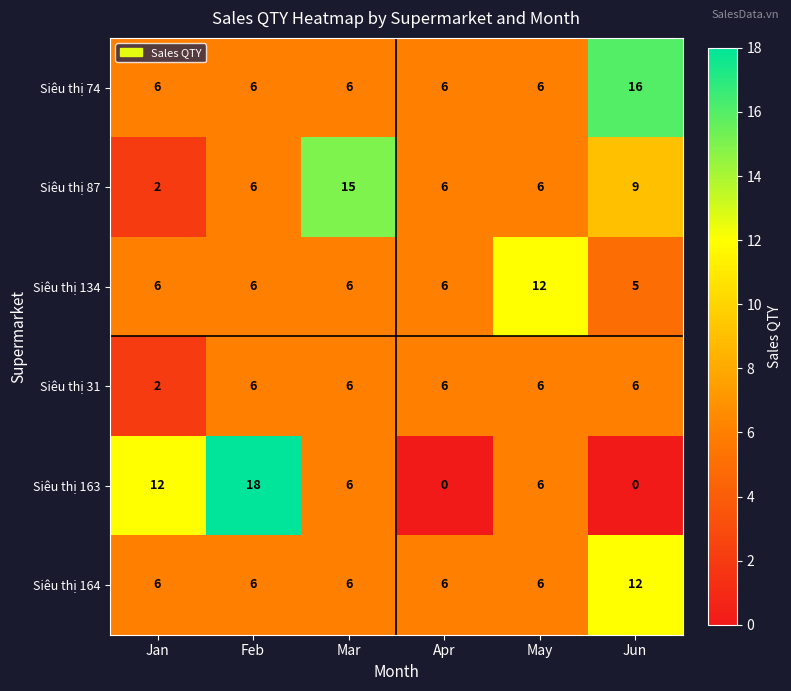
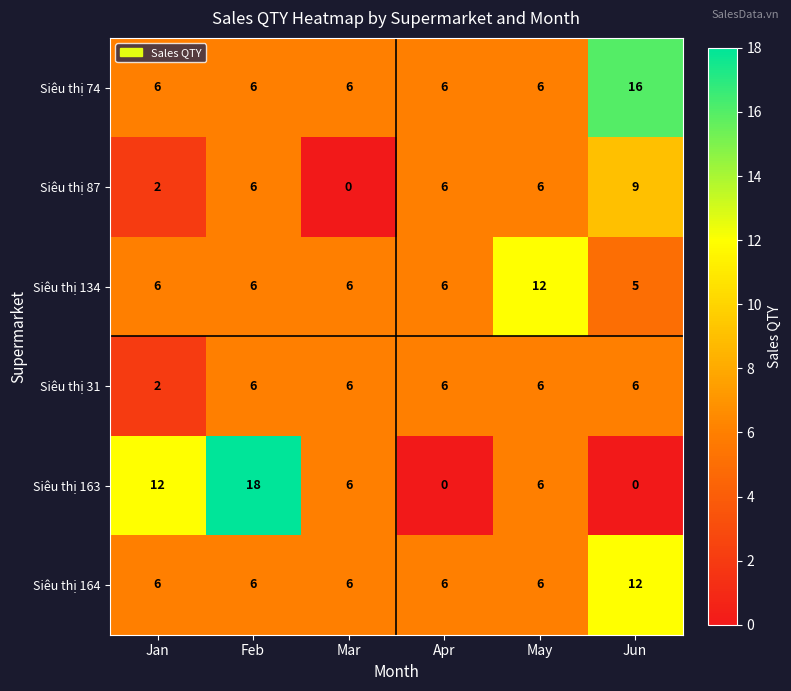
Siêu thị 87, Mar: 15 -> 0
